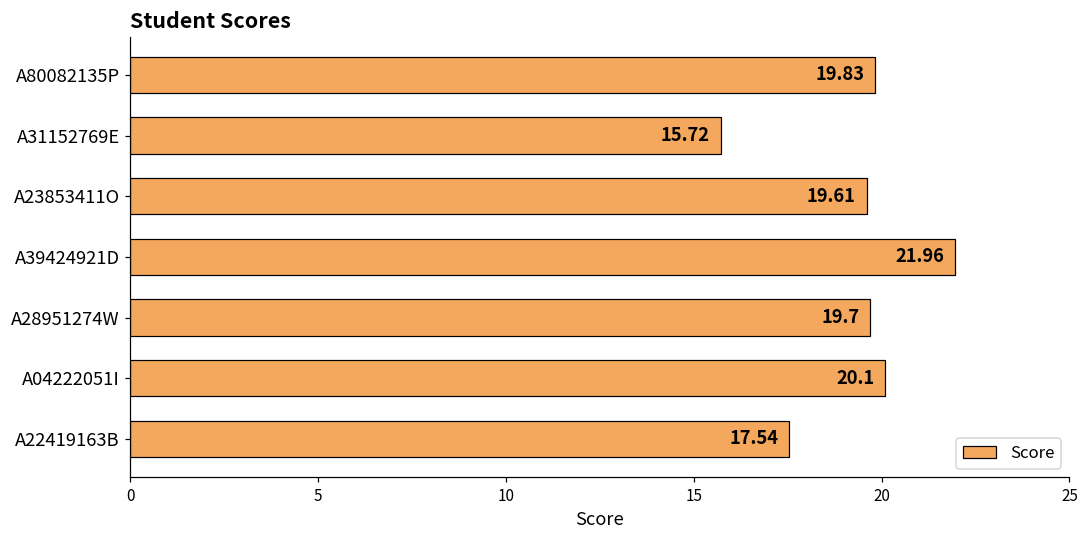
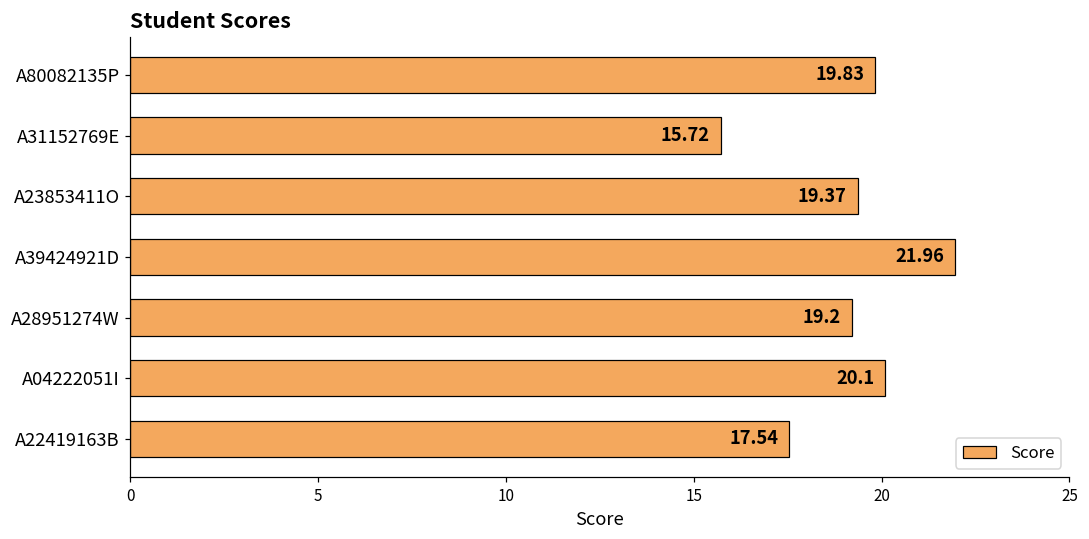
A23853411O: 19.61 -> 19.37
A28951274W: 19.7 -> 19.2
